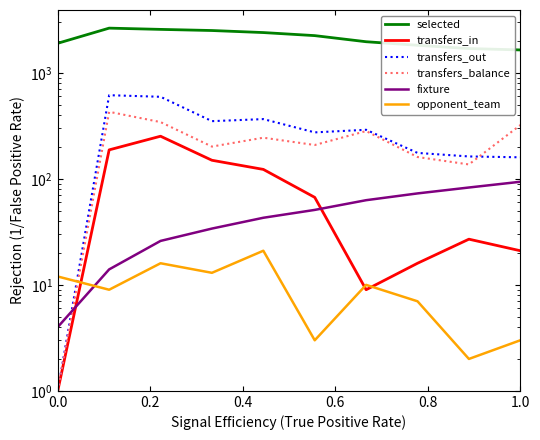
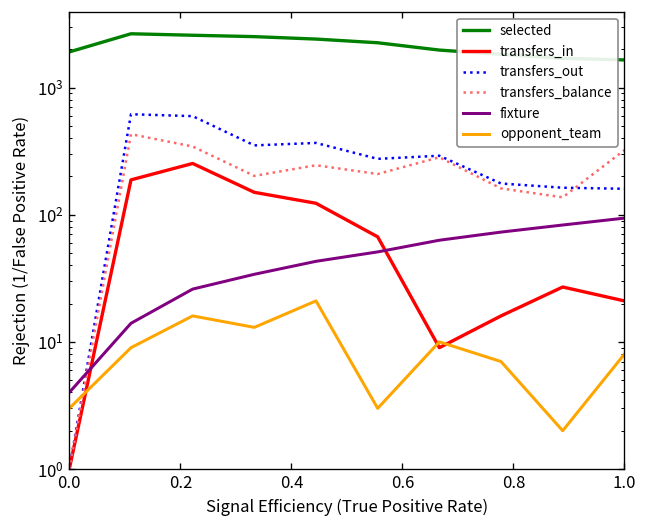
opponent_team, 0.0: 12 -> 3.0
opponent_team, 1.0: 3.0 -> 8
